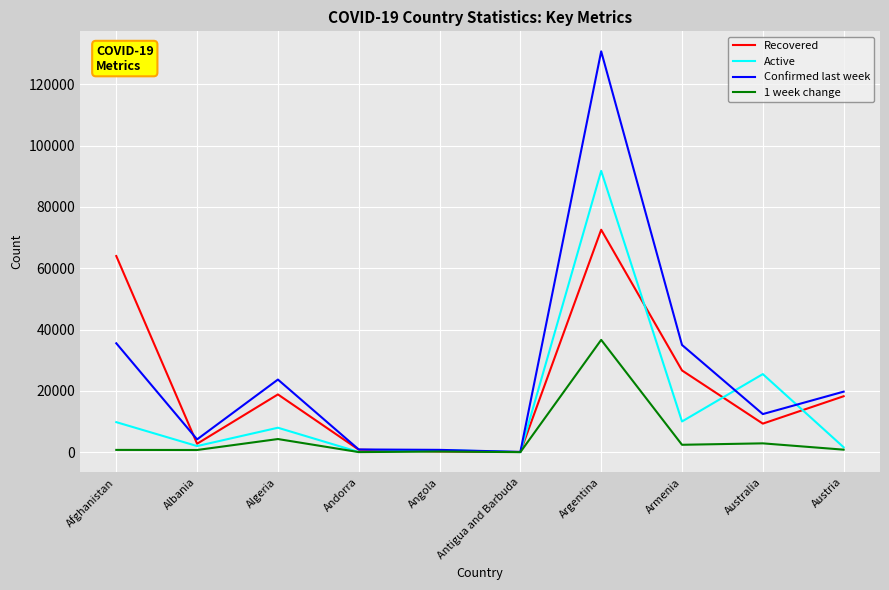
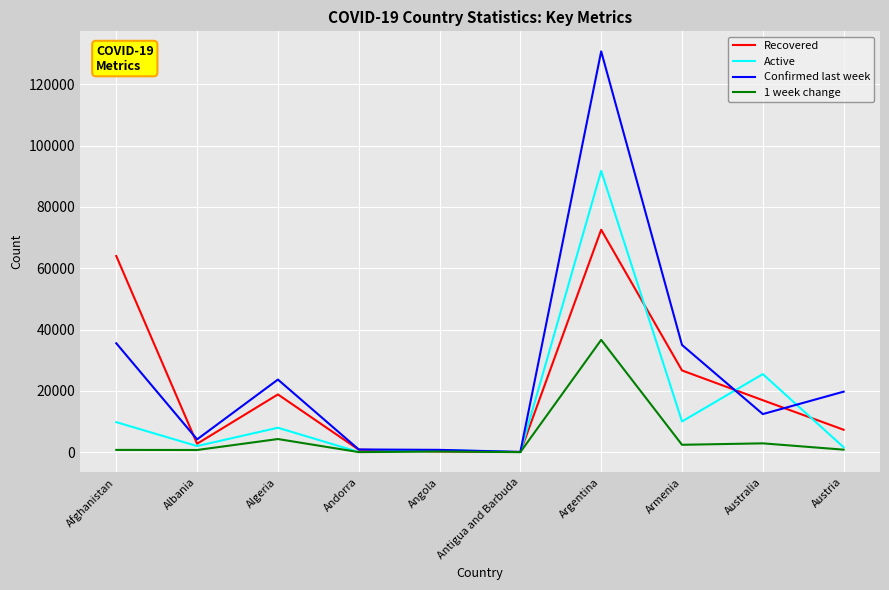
Recovered, Australia: 9000 -> 17000
Recovered, Austria: 18000 -> 7000
